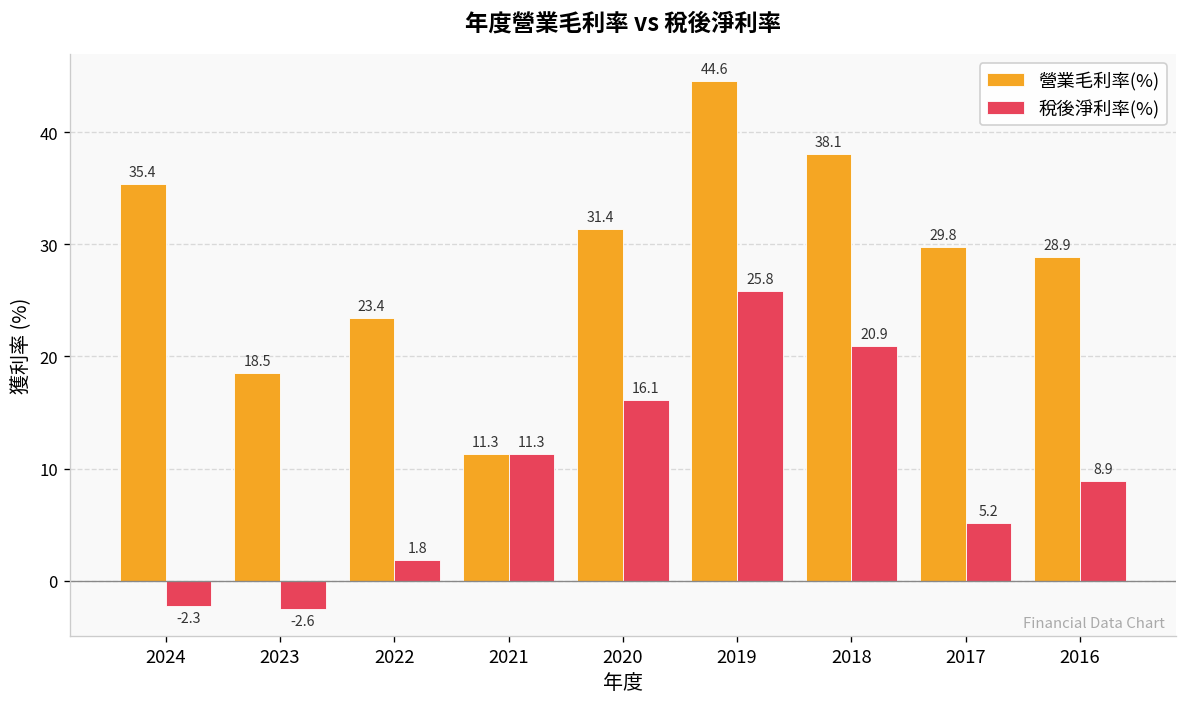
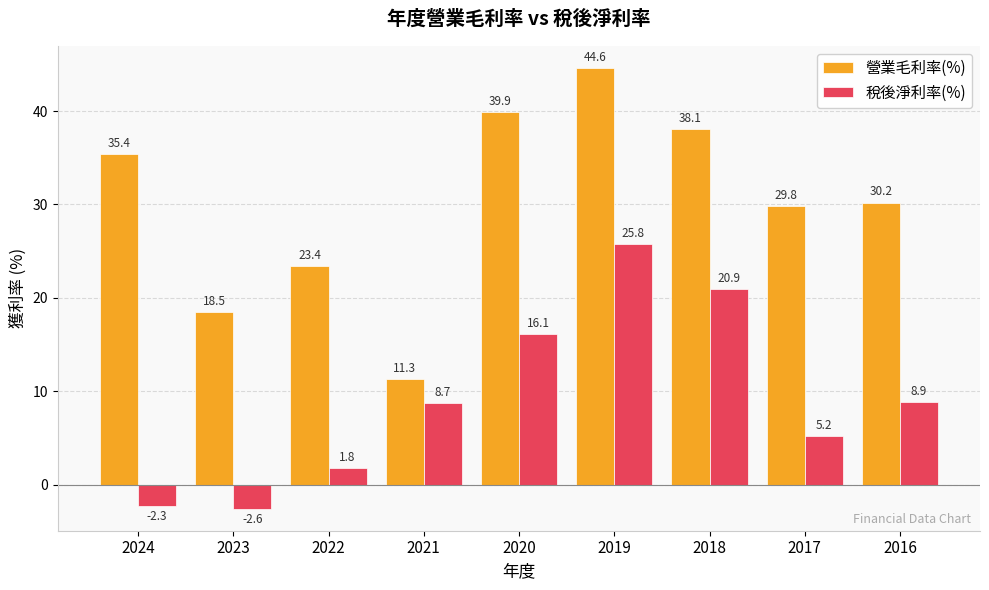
稅後淨利率(%), 2021: 11.3 -> 8.7
營業毛利率(%), 2020: 31.4 -> 39.9
營業毛利率(%), 2016: 28.9 -> 30.2
